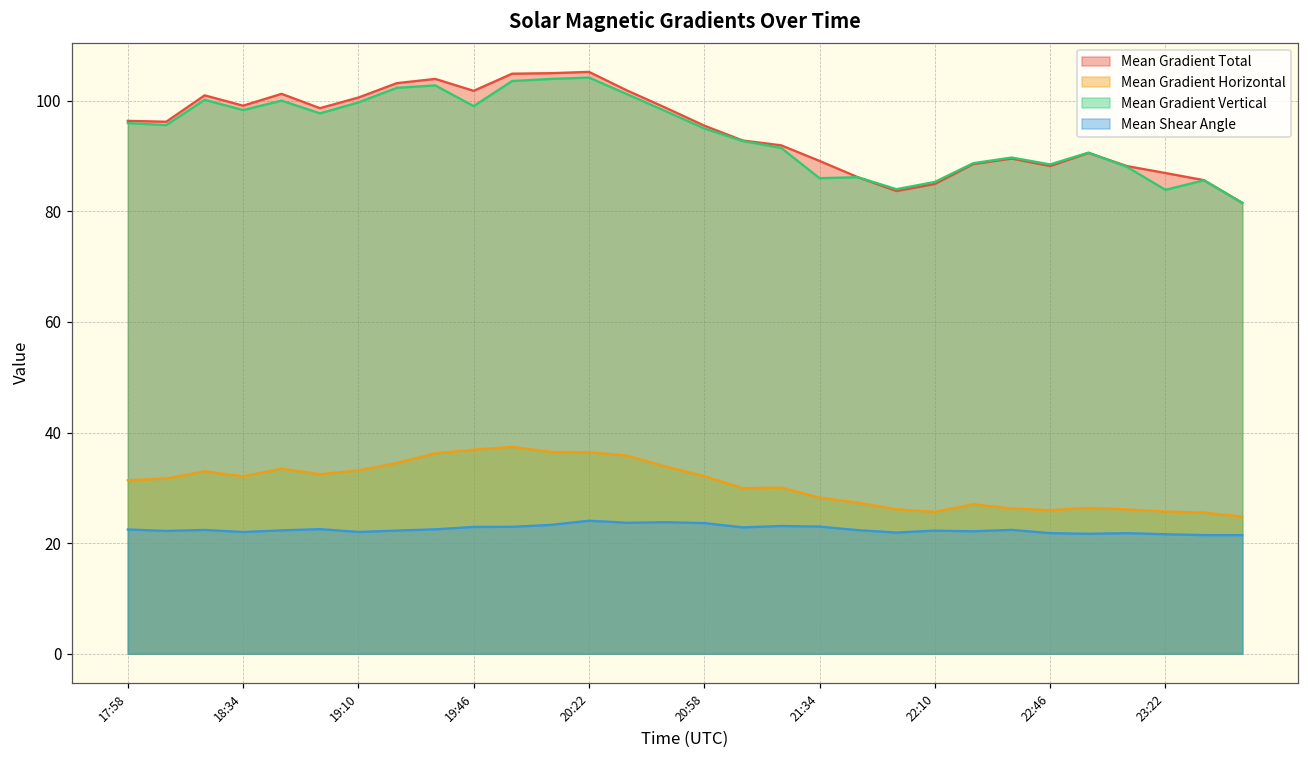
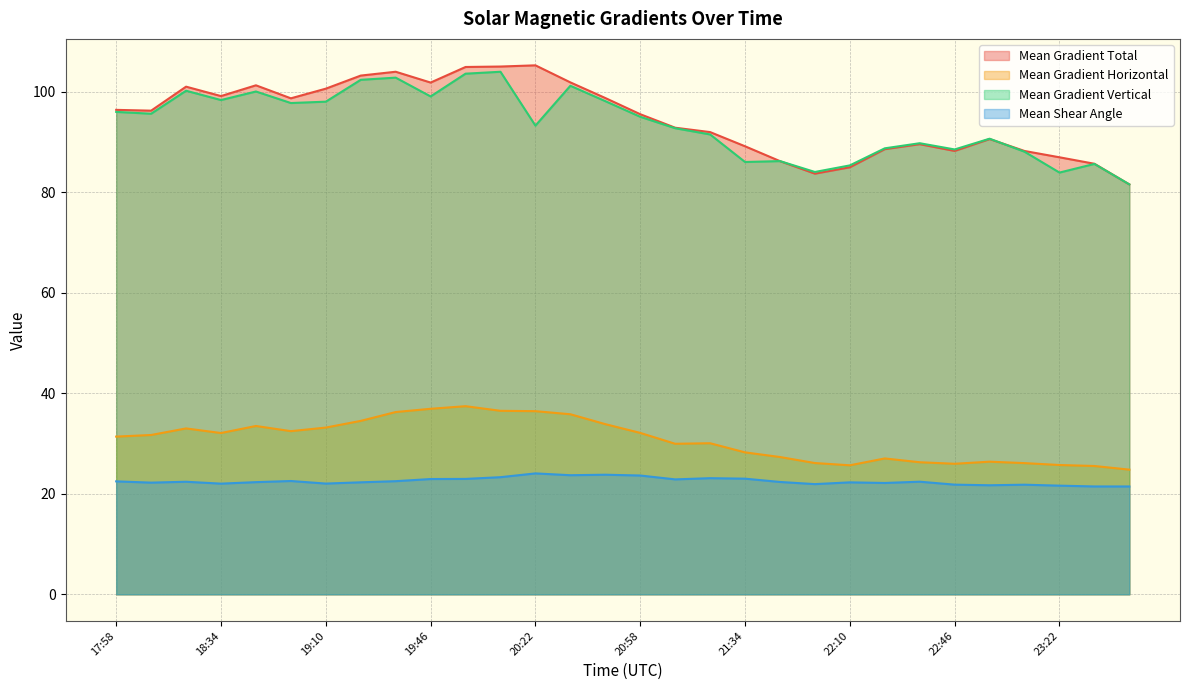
Mean Gradient Vertical, 19:10: 100 -> 98
Mean Gradient Vertical, 20:22: 104 -> 93
